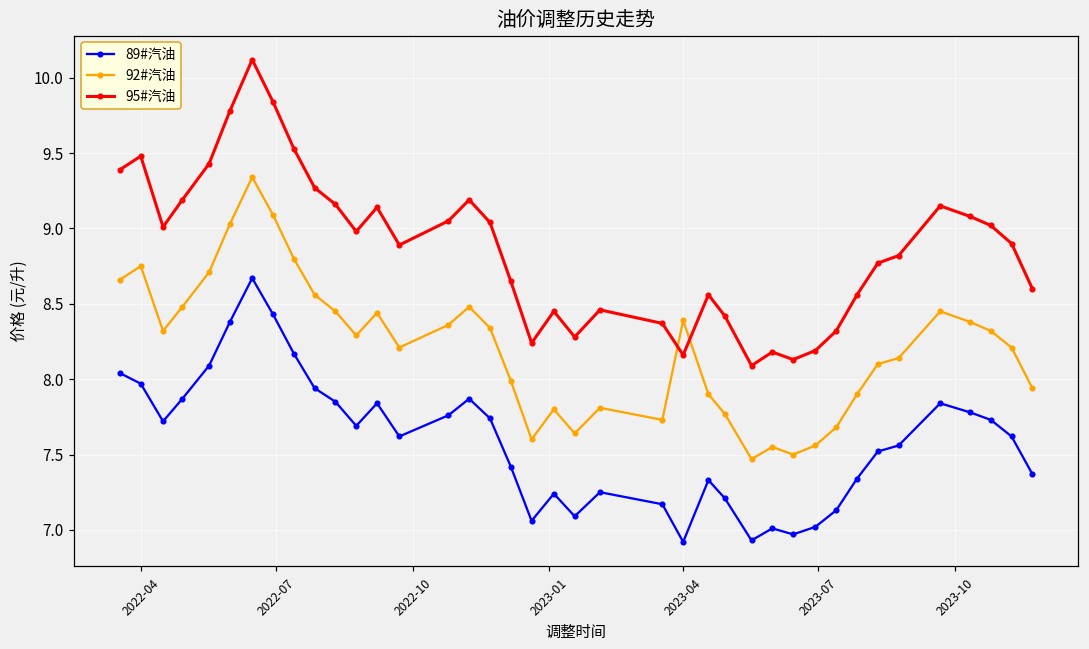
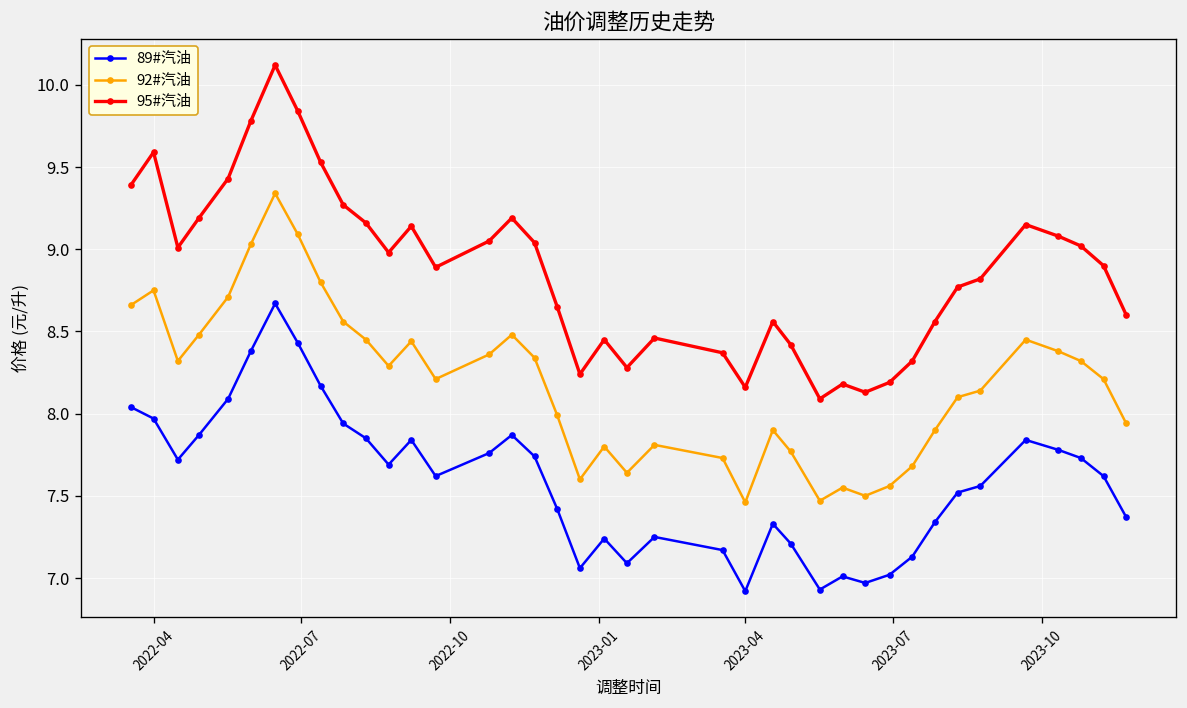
95#汽油, 2022-04: 9.48 -> 9.59
92#汽油, 2023-04: 8.39 -> 7.46
